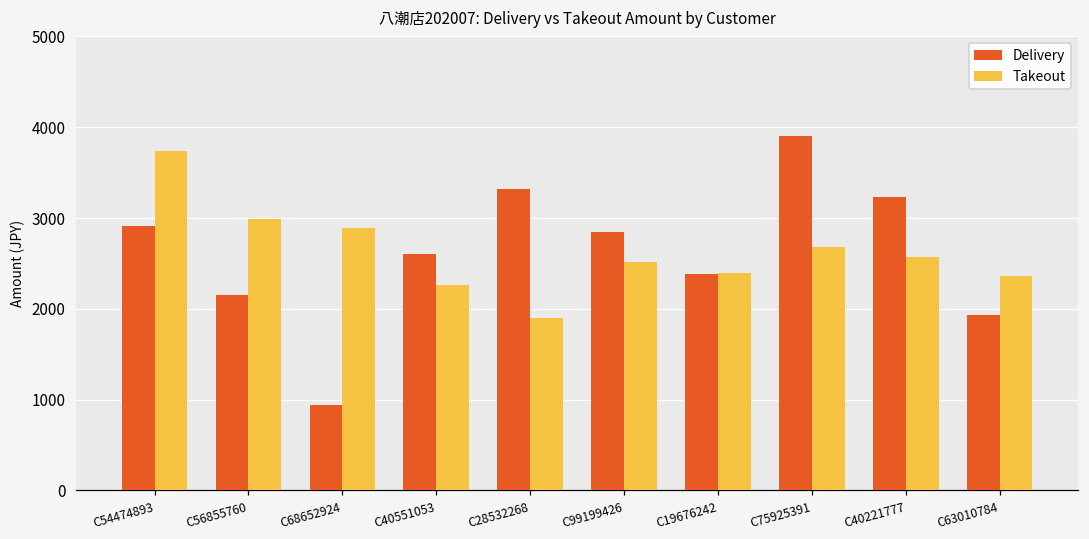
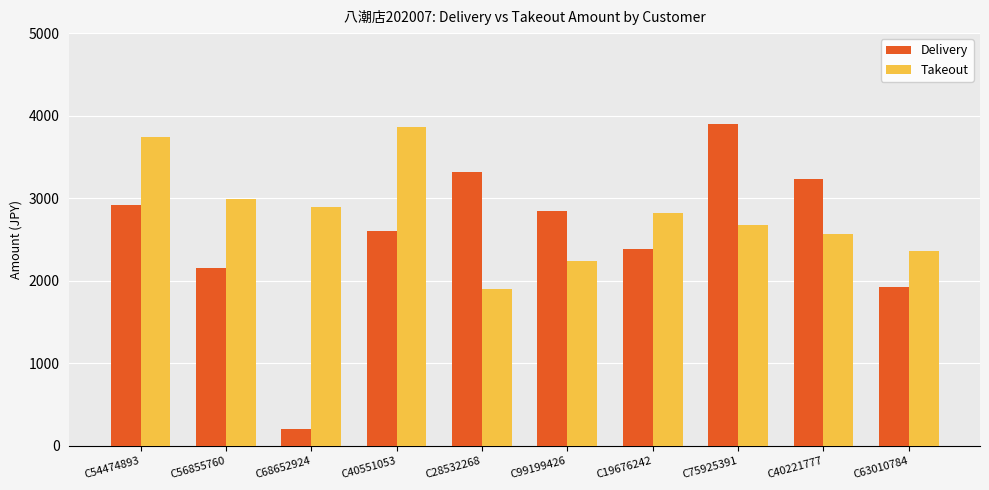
Delivery, C68652924: 900 -> 200
Takeout, C40551053: 2300 -> 3900
Takeout, C99199426: 2500 -> 2200
Takeout, C19676242: 2400 -> 2800
